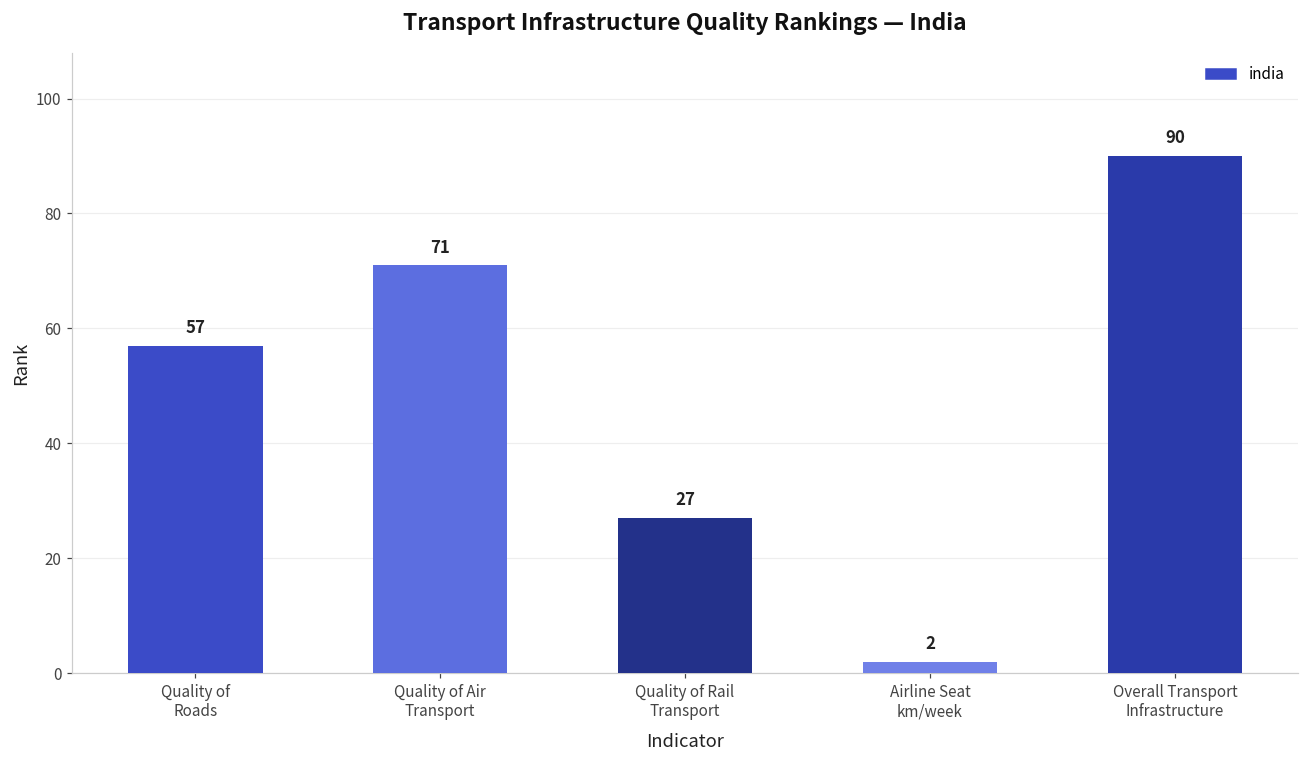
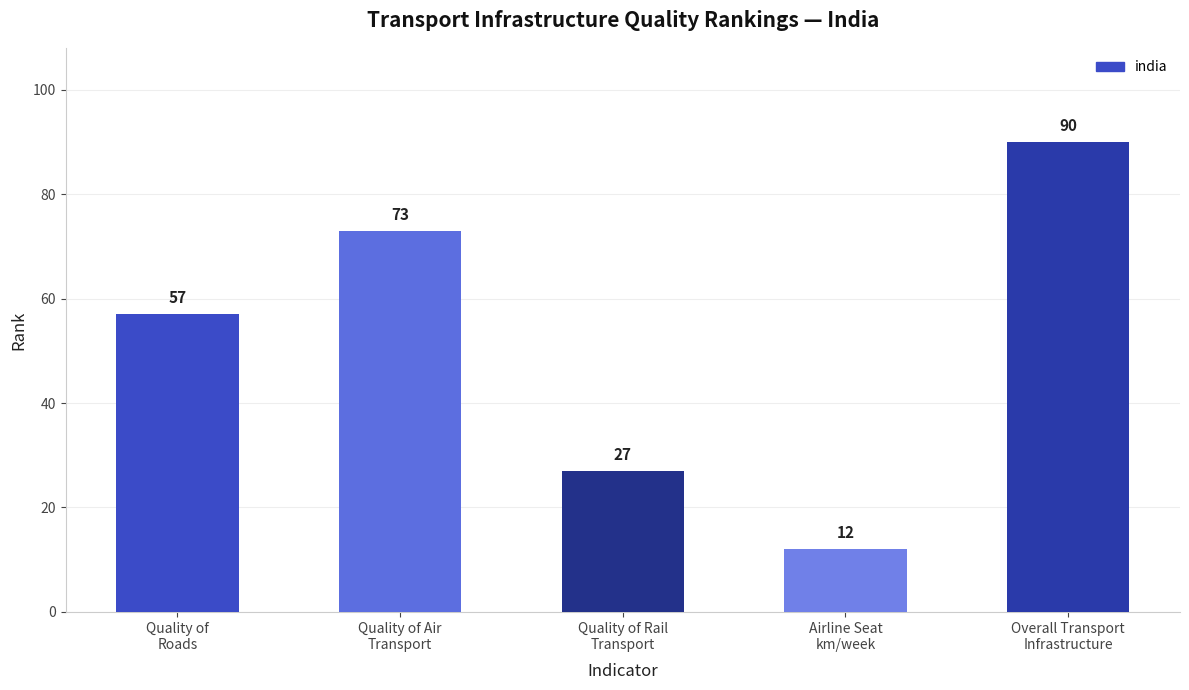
Quality of Air Transport: 71 -> 73
Airline Seat km/week: 2 -> 12
